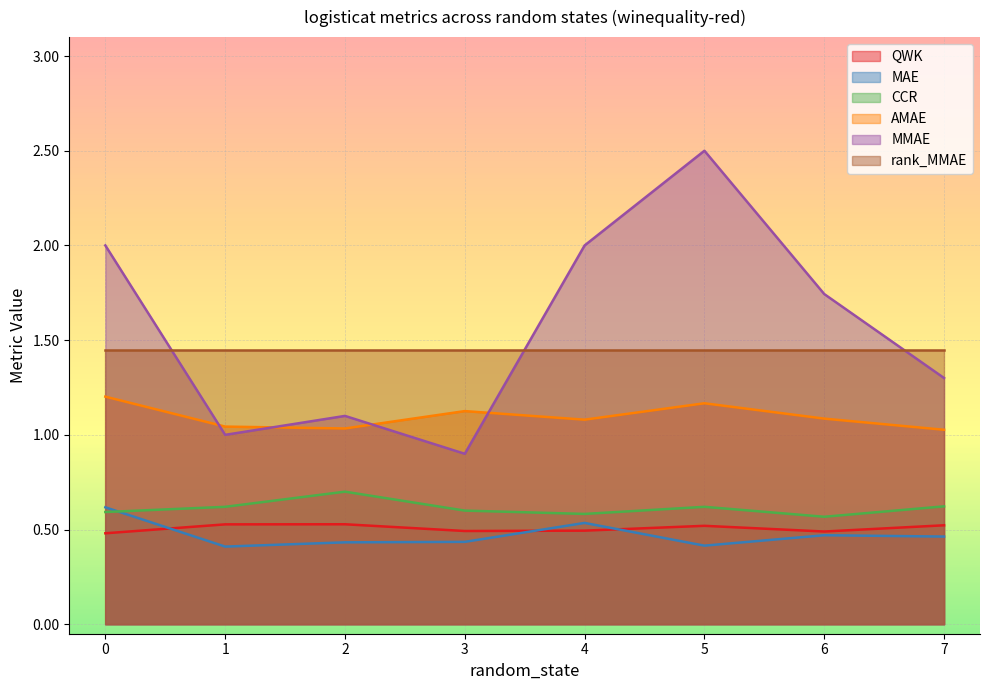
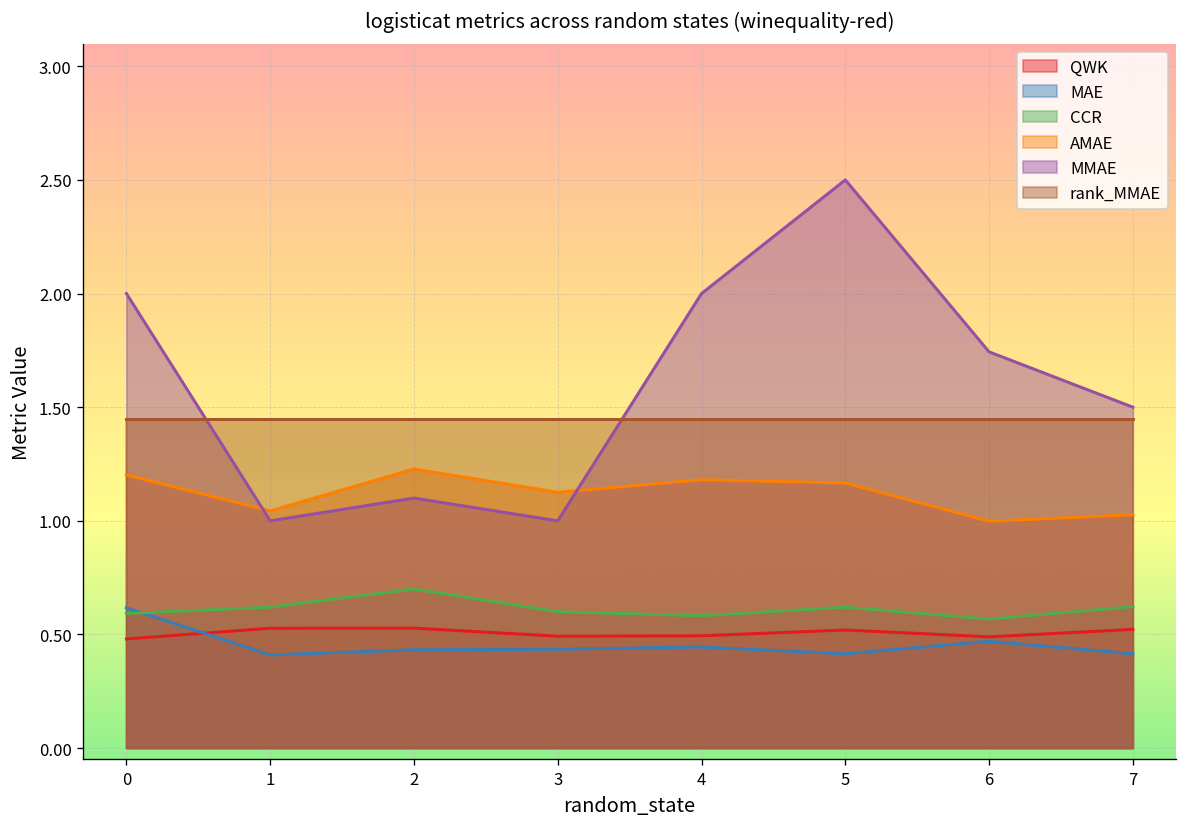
AMAE, 2: 1.03 -> 1.23
MMAE, 3: 0.9 -> 1.0
MAE, 4: 0.54 -> 0.45
AMAE, 4: 1.08 -> 1.18
AMAE, 6: 1.09 -> 1.00
MAE, 7: 0.46 -> 0.42
MMAE, 7: 1.3 -> 1.5
